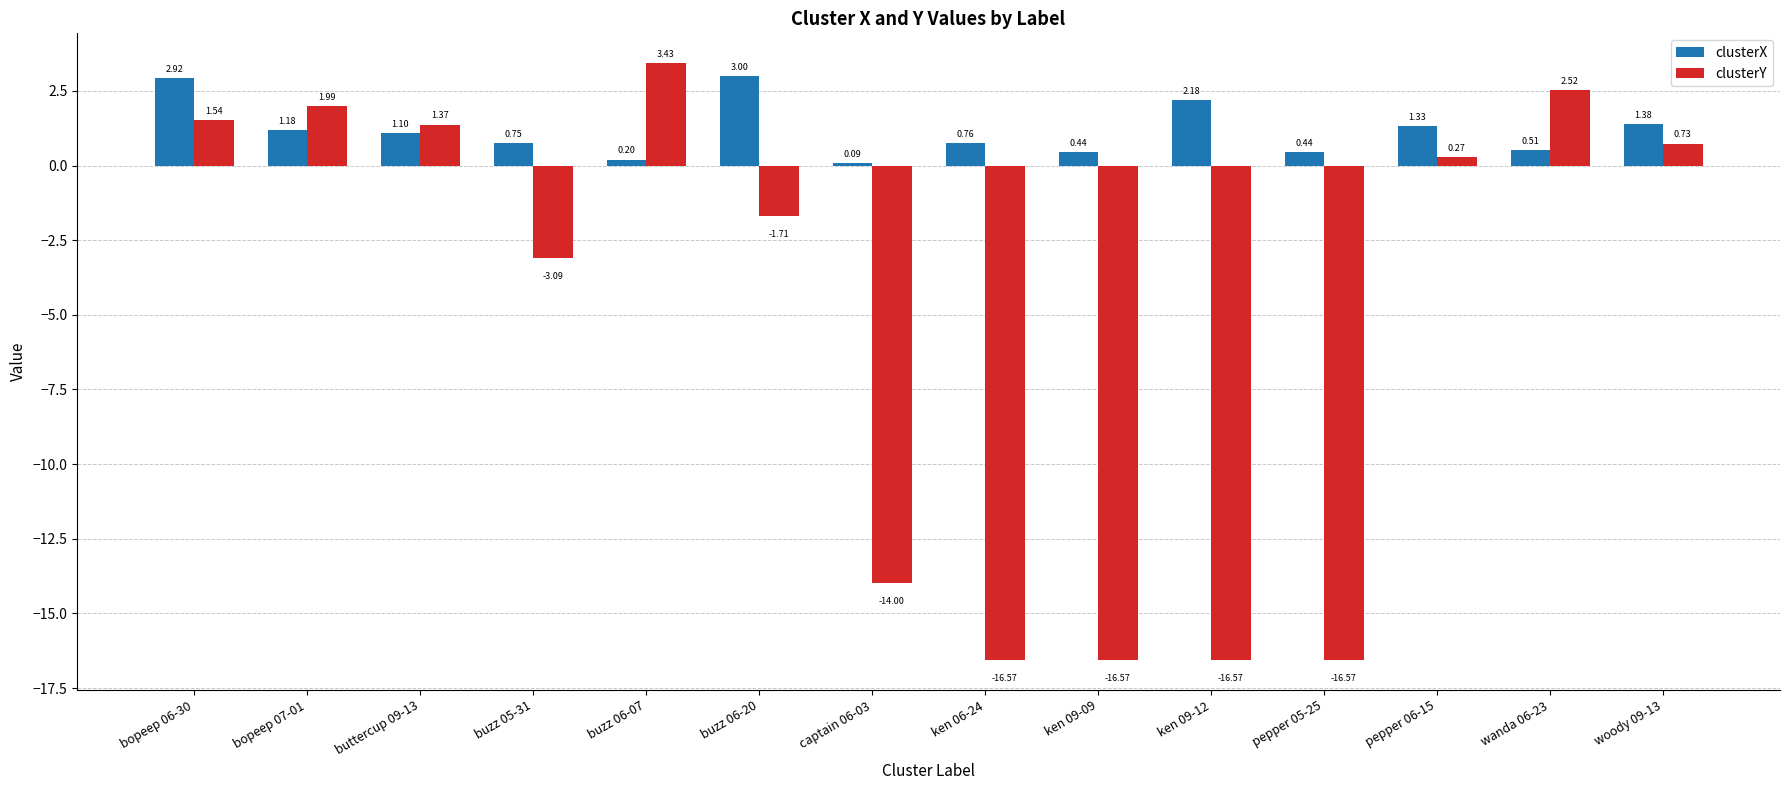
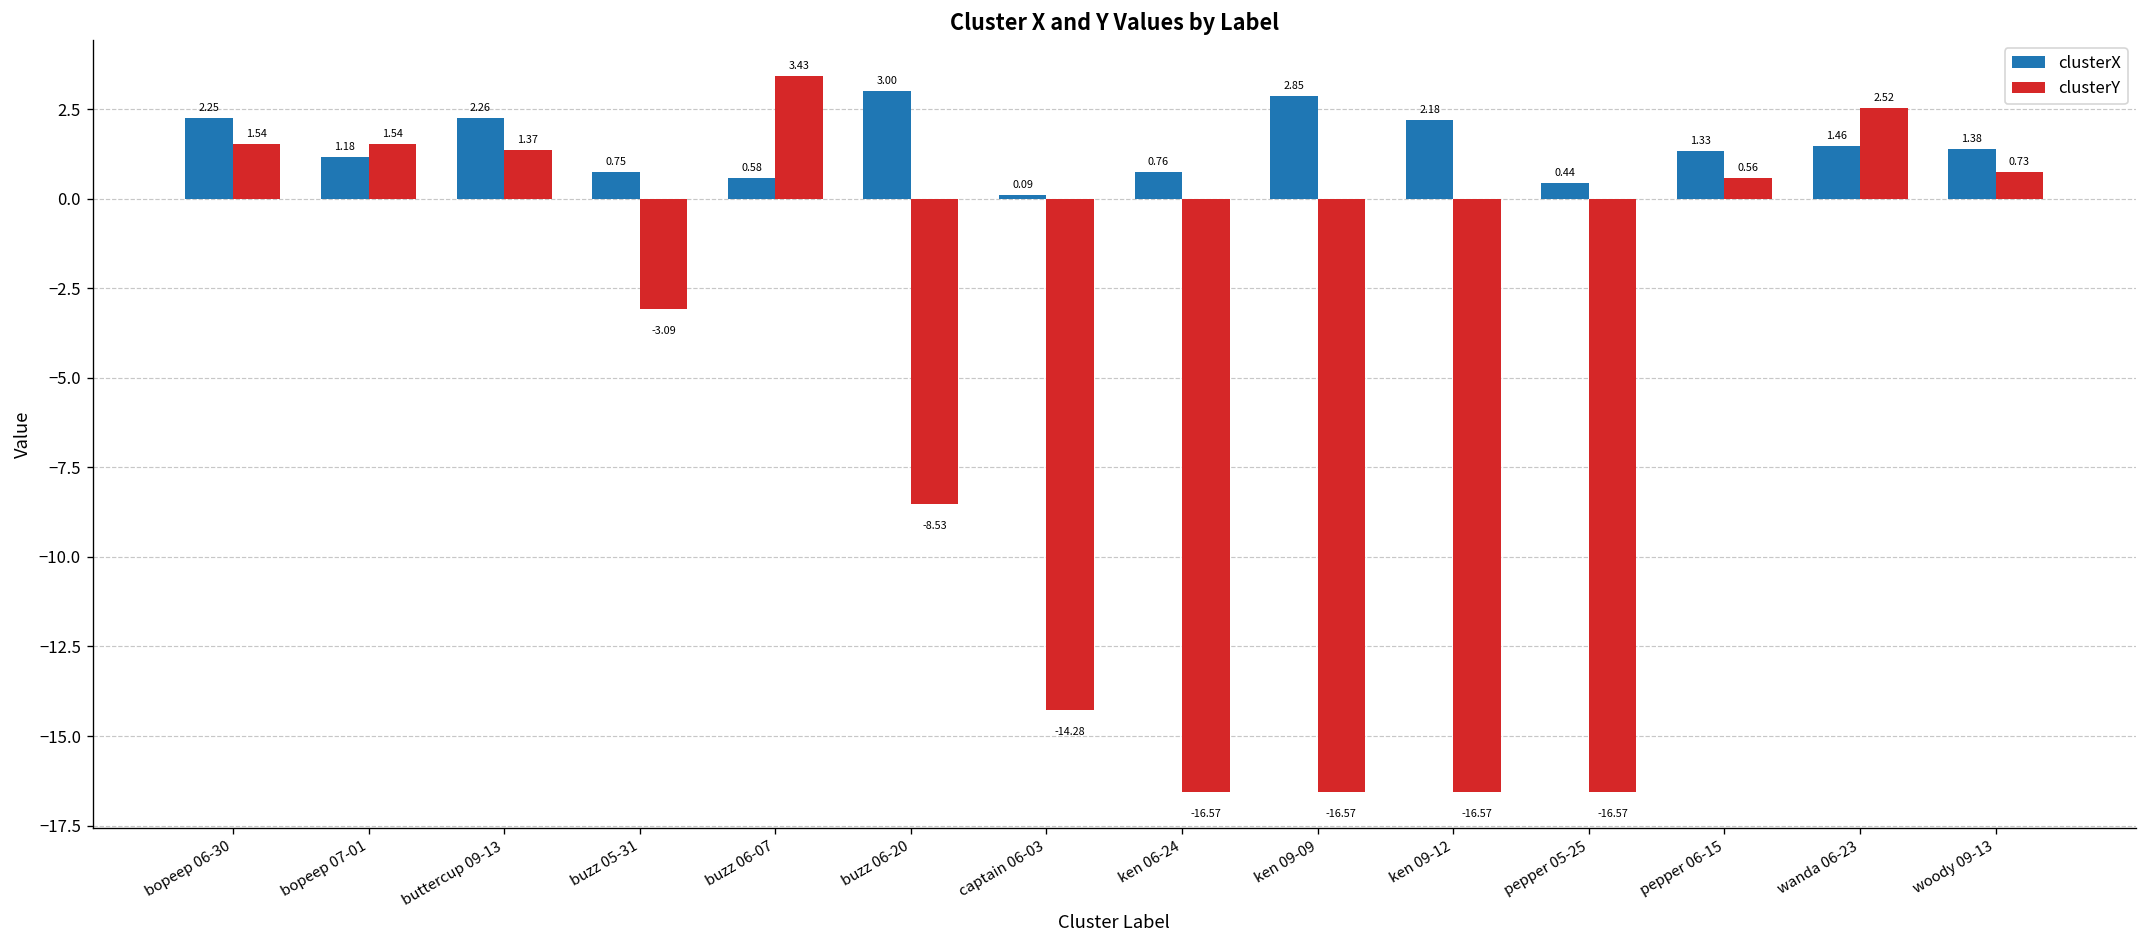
clusterX, bopeep 06-30: 2.92 -> 2.25
clusterY, bopeep 07-01: 1.99 -> 1.54
clusterX, buttercup 09-13: 1.10 -> 2.26
clusterX, buzz 06-07: 0.20 -> 0.58
clusterY, buzz 06-20: -1.71 -> -8.53
clusterY, captain 06-03: -14.00 -> -14.28
clusterX, ken 09-09: 0.44 -> 2.85
clusterY, pepper 06-15: 0.27 -> 0.56
clusterX, wanda 06-23: 0.51 -> 1.46
